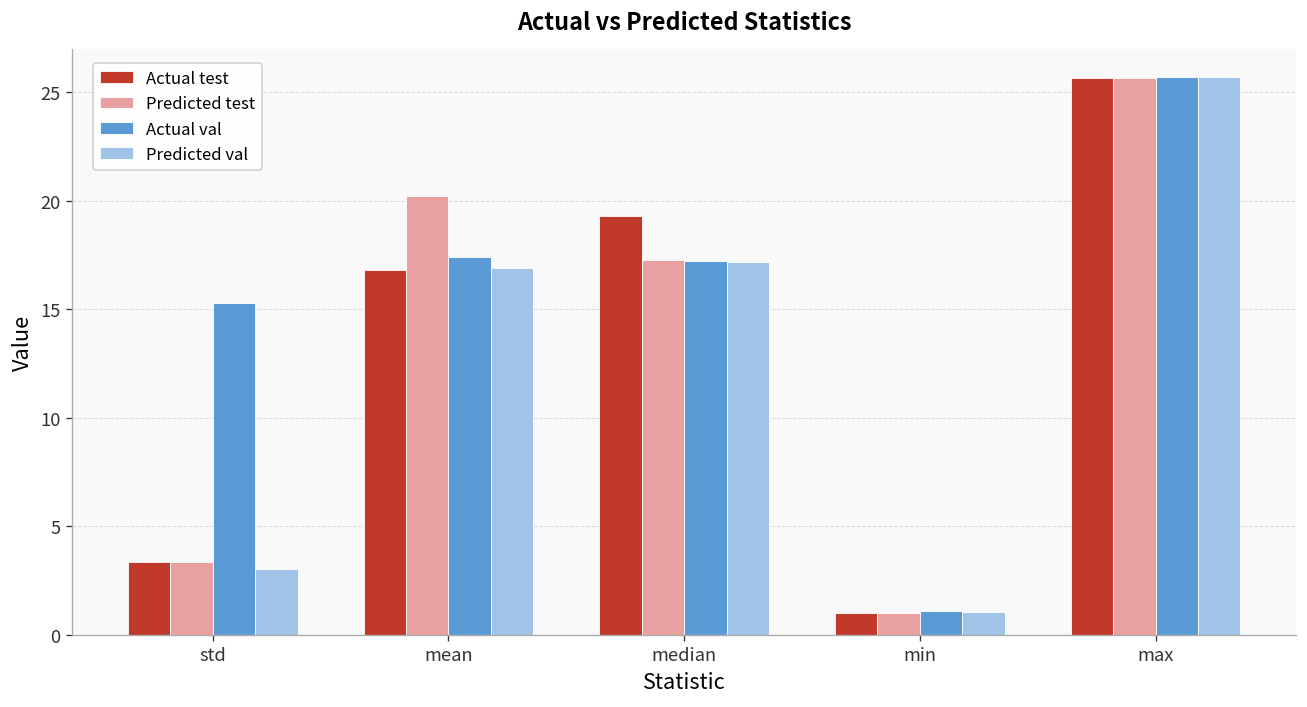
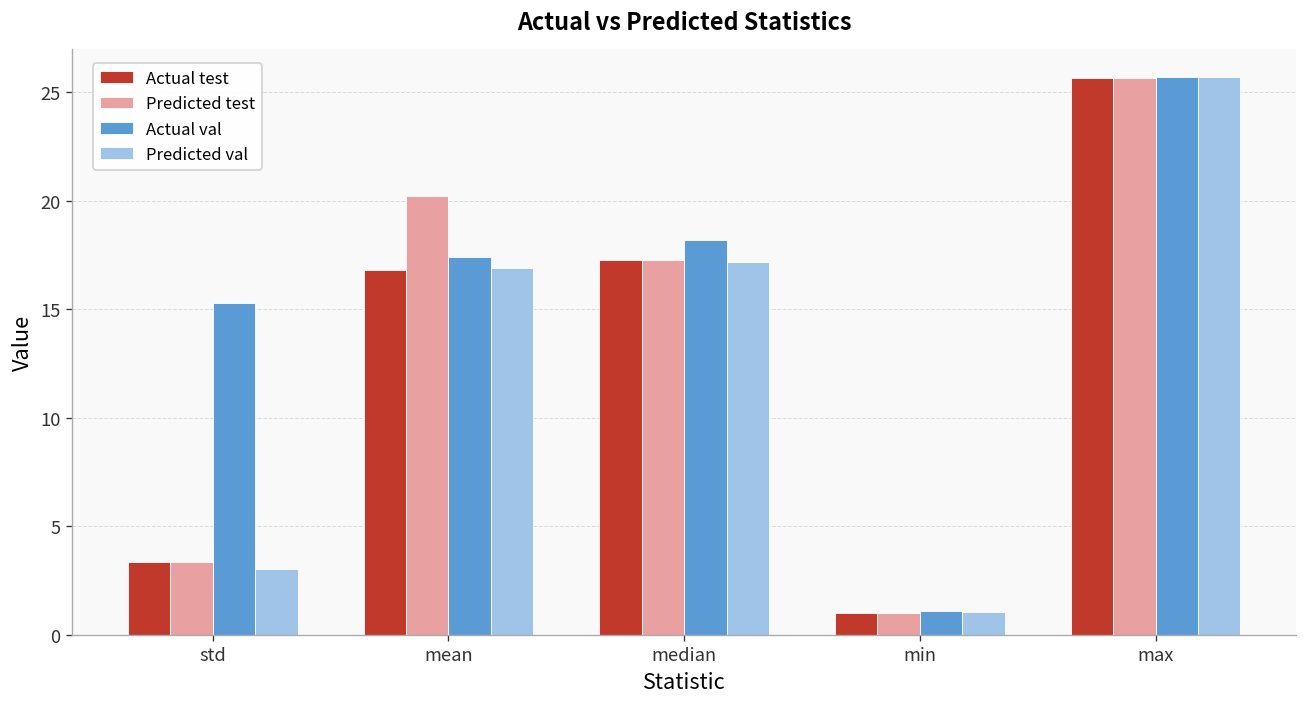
Actual test, median: 19.3 -> 17.3
Actual val, median: 17.2 -> 18.2
